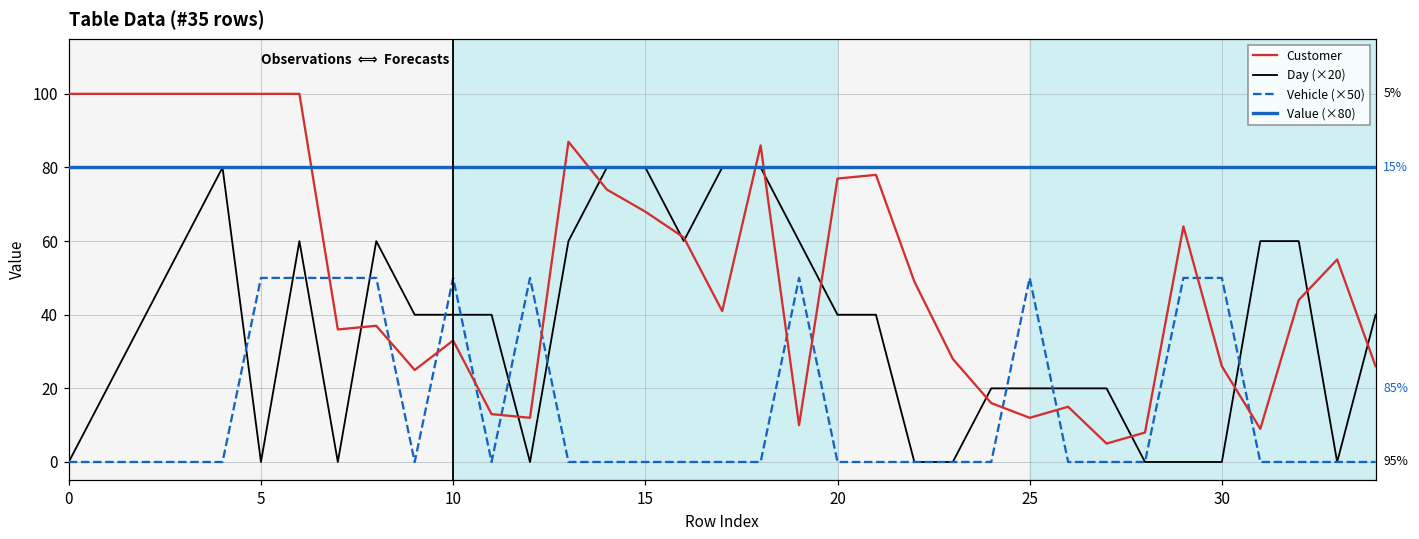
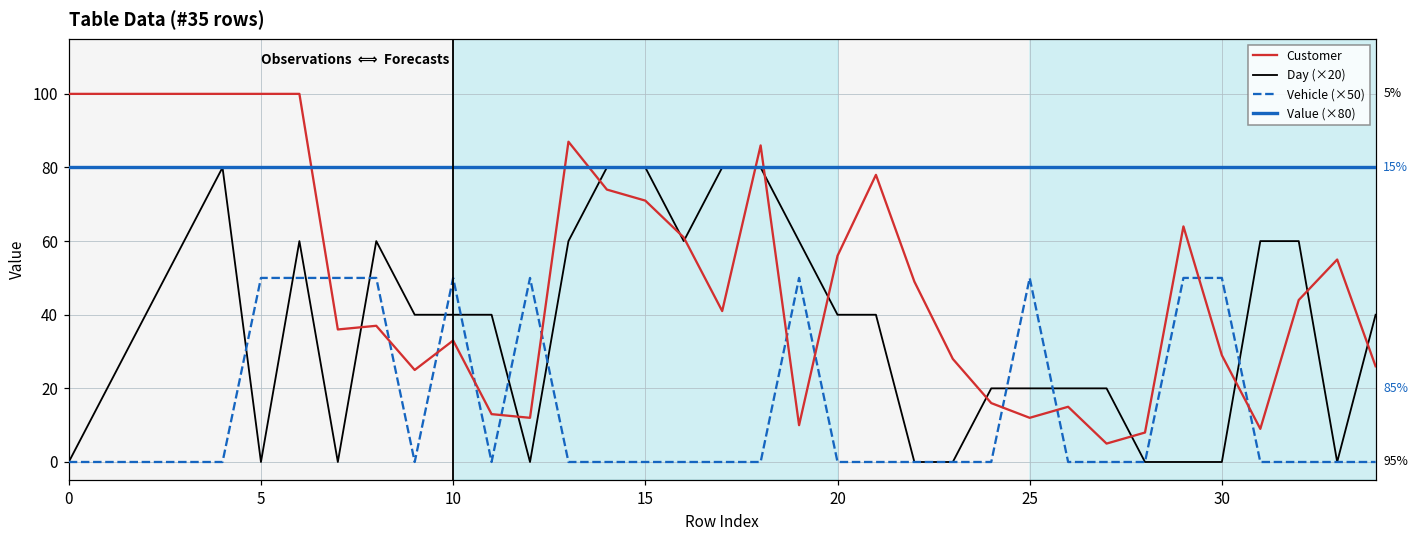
Customer, 15: 68 -> 71
Customer, 20: 77 -> 56
Customer, 30: 26 -> 29
